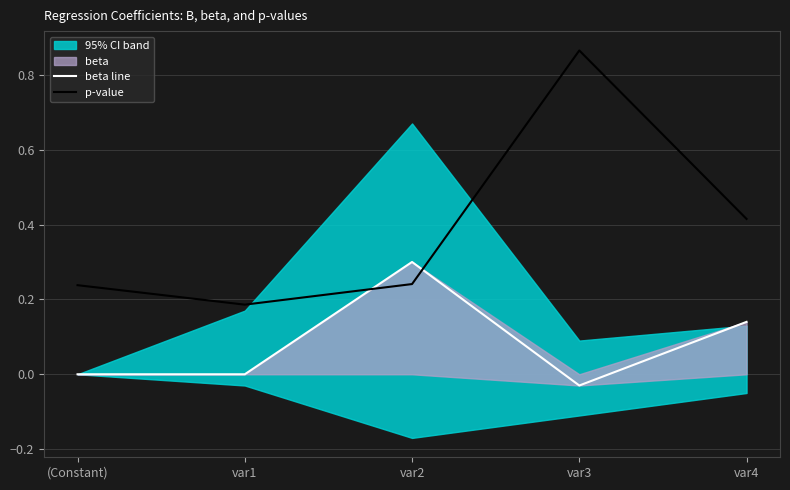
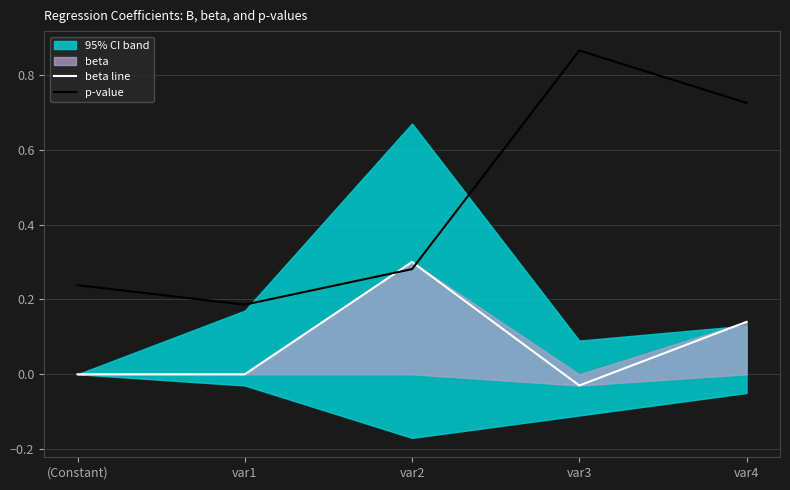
p-value, var2: 0.24 -> 0.28
p-value, var4: 0.42 -> 0.73
